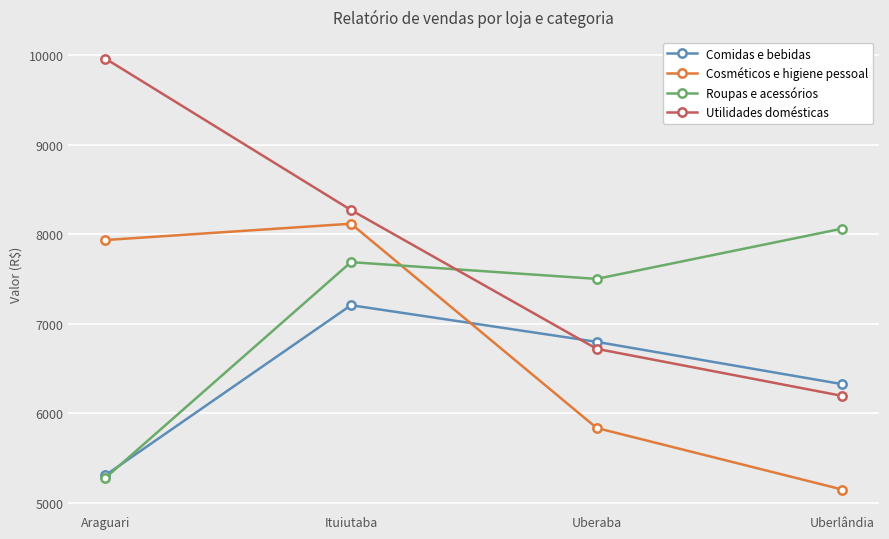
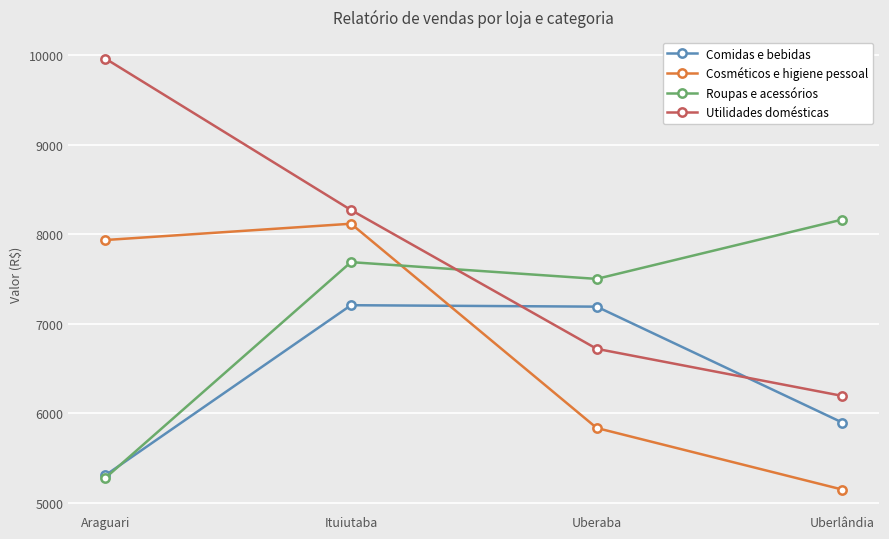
Comidas e bebidas, Uberaba: 6800 -> 7200
Comidas e bebidas, Uberlândia: 6300 -> 5900
Roupas e acessórios, Uberlândia: 8100 -> 8200
